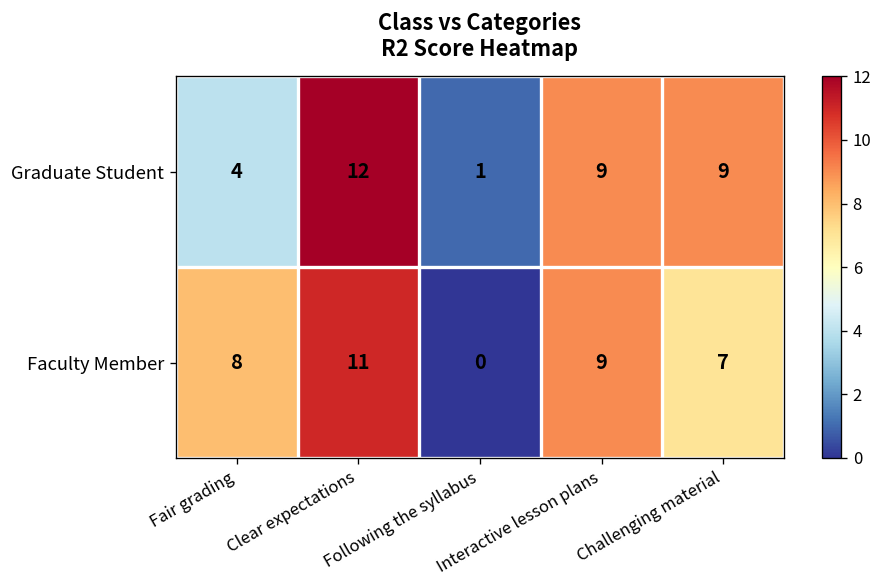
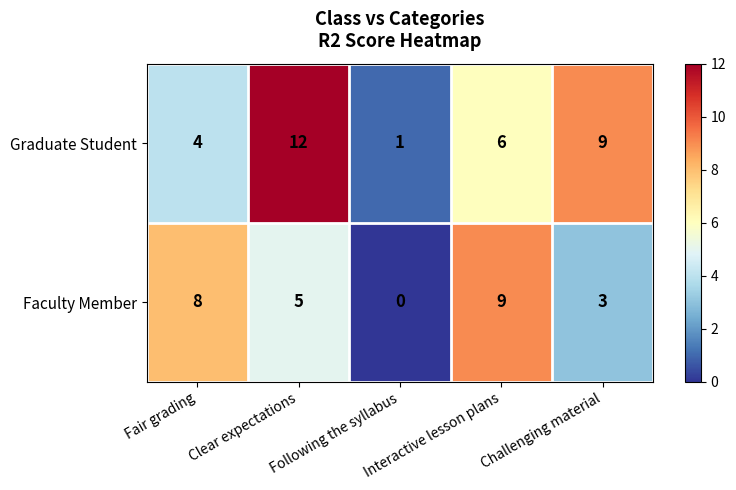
Graduate Student, Interactive lesson plans: 9 -> 6
Faculty Member, Clear expectations: 11 -> 5
Faculty Member, Challenging material: 7 -> 3
